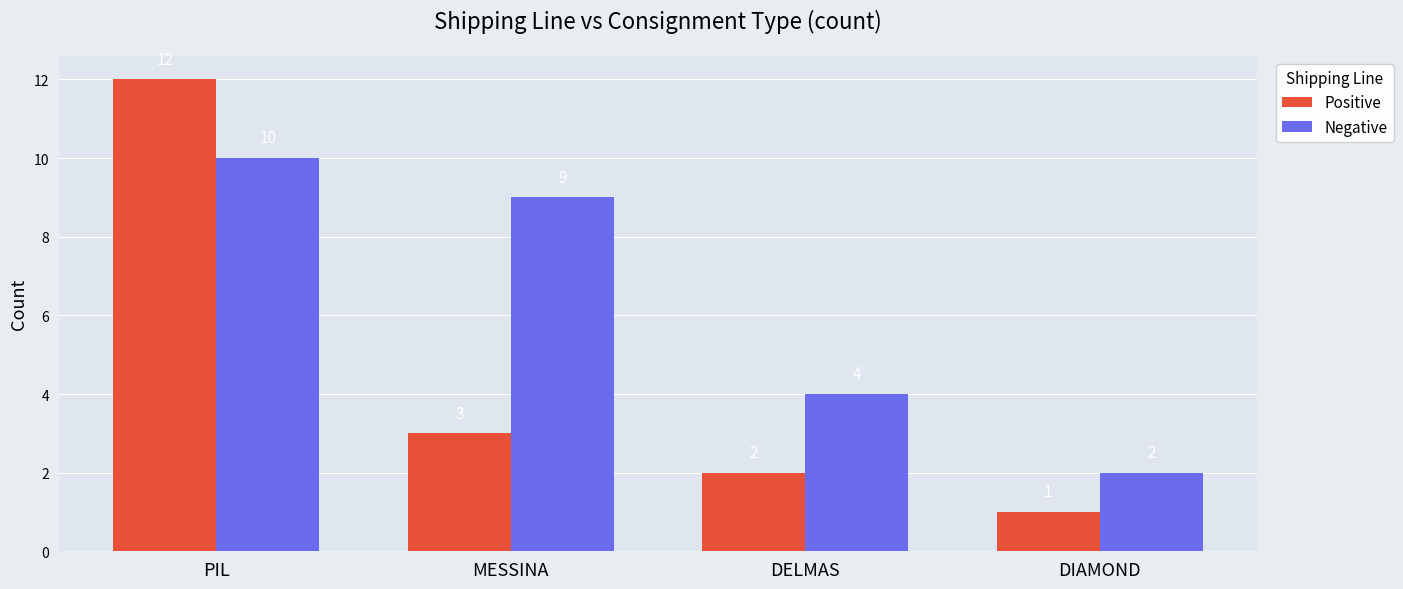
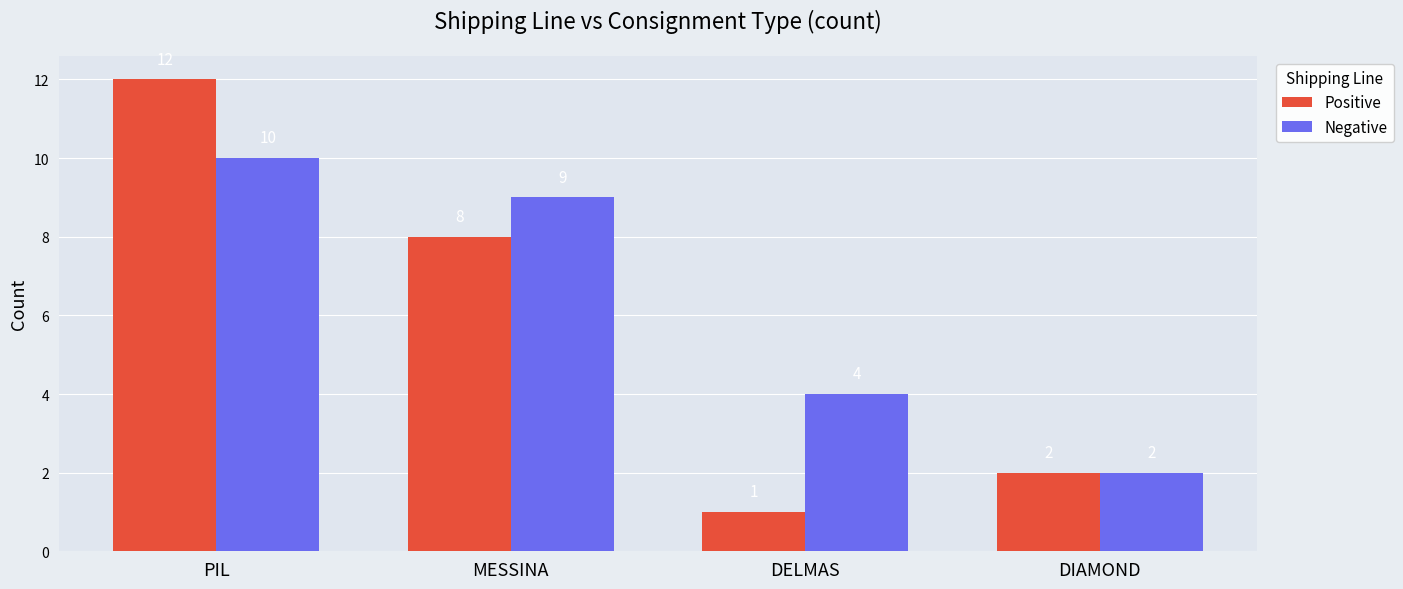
Positive, MESSINA: 3 -> 8
Positive, DELMAS: 2 -> 1
Positive, DIAMOND: 1 -> 2
